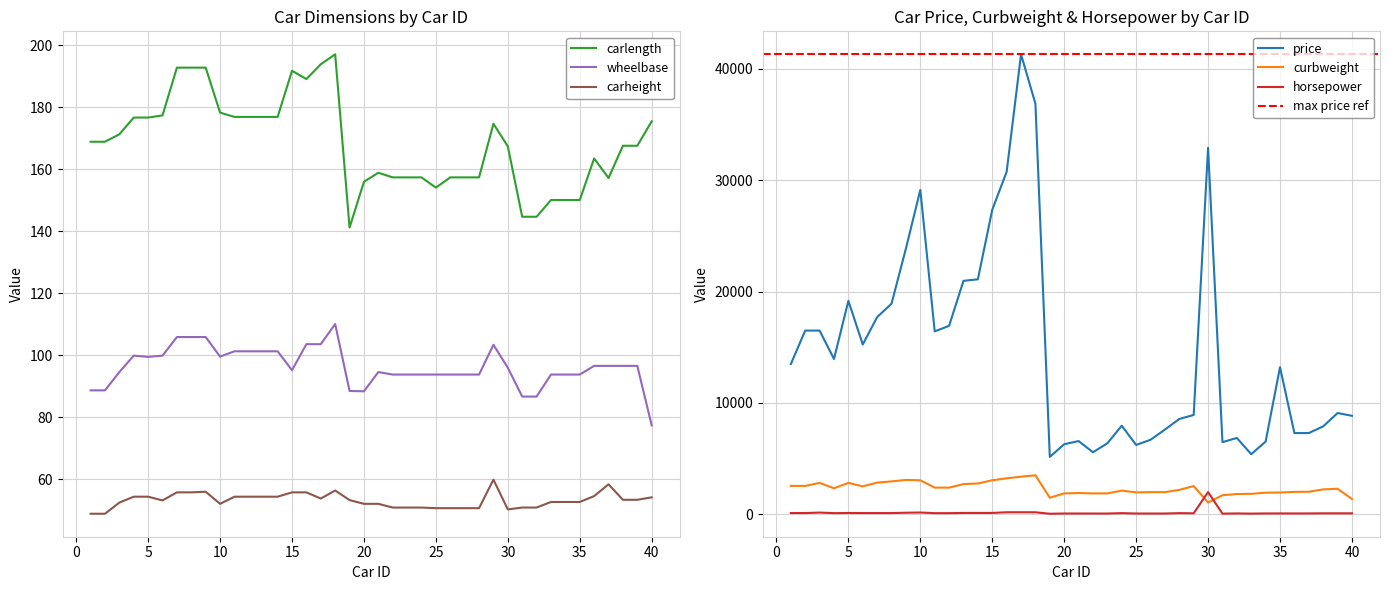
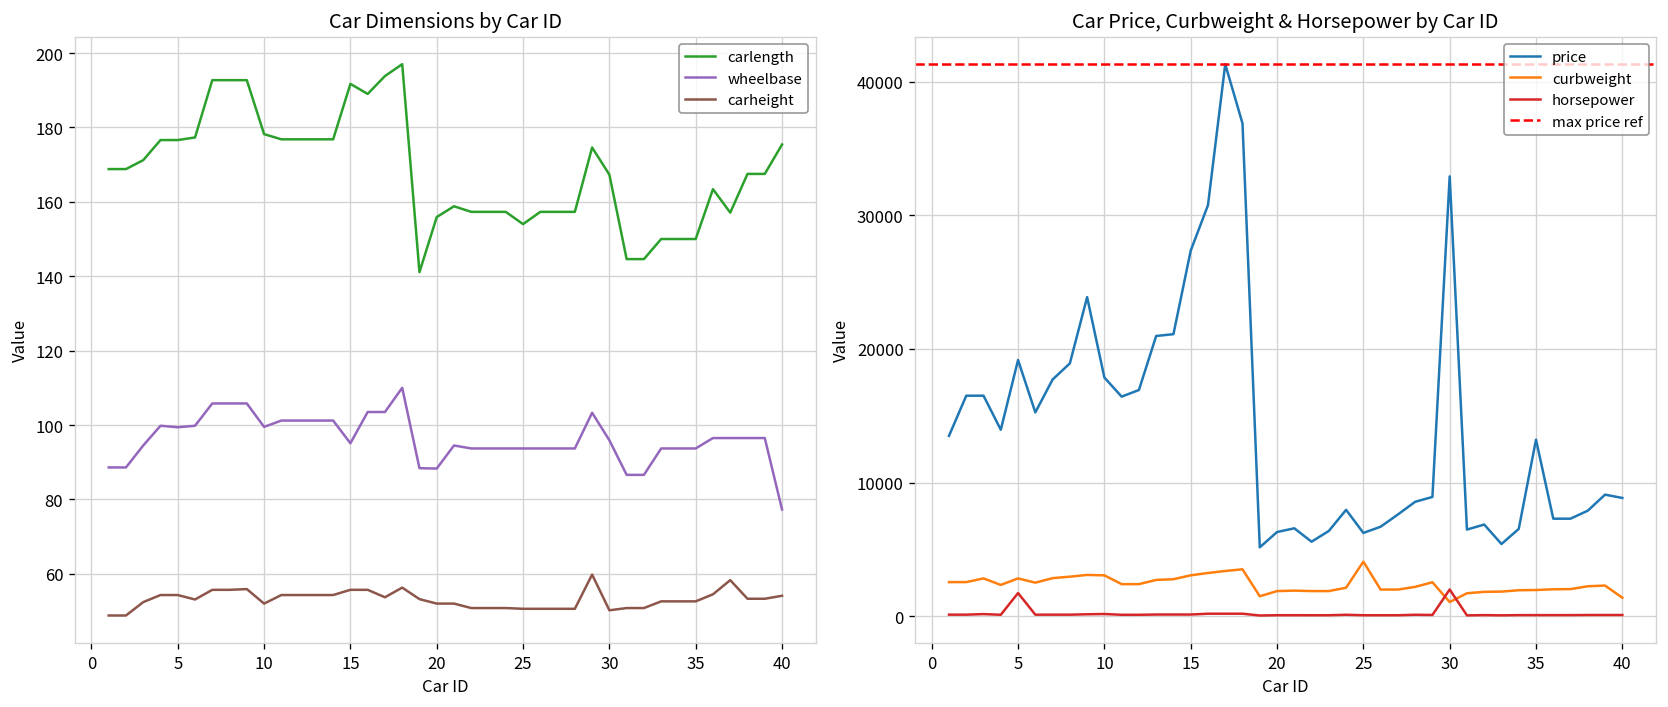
Car Price, Curbweight & Horsepower by Car ID, horsepower, 5: 100 -> 1700
Car Price, Curbweight & Horsepower by Car ID, price, 10: 29100 -> 17900
Car Price, Curbweight & Horsepower by Car ID, curbweight, 25: 2000 -> 4100
